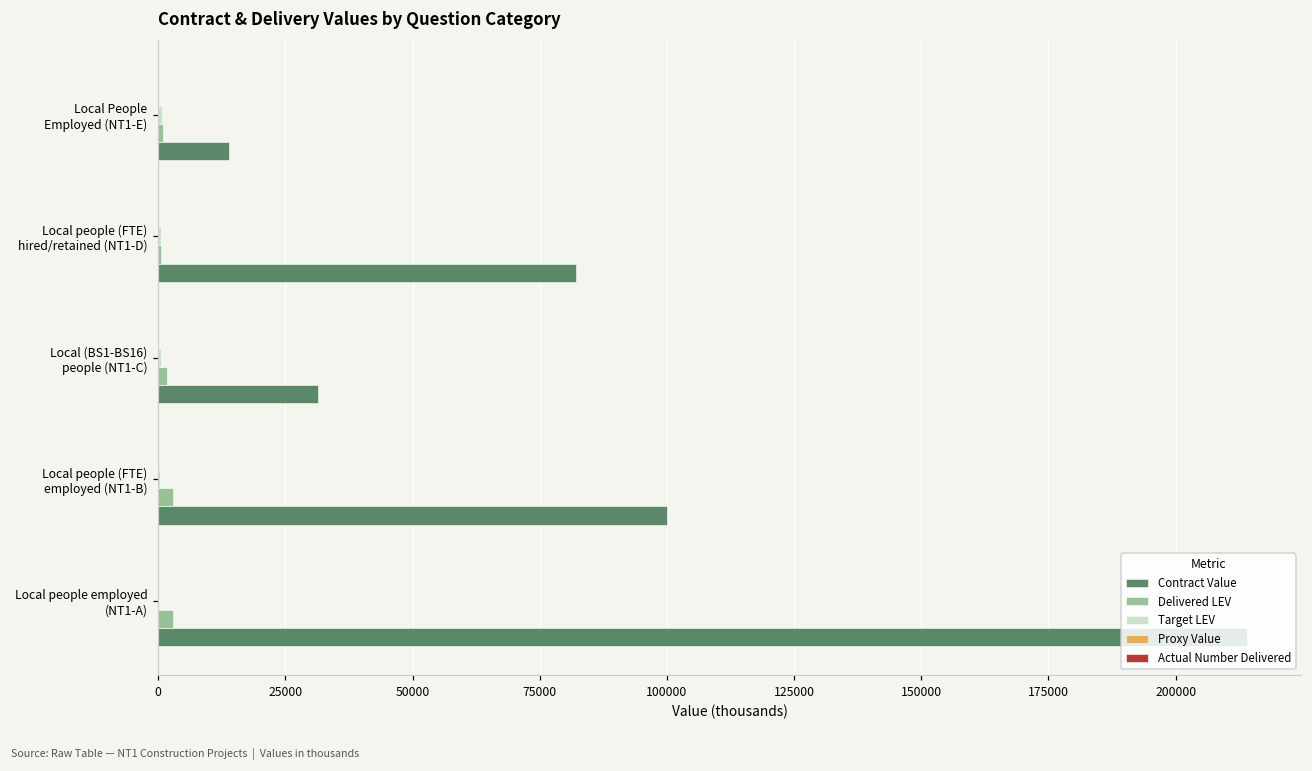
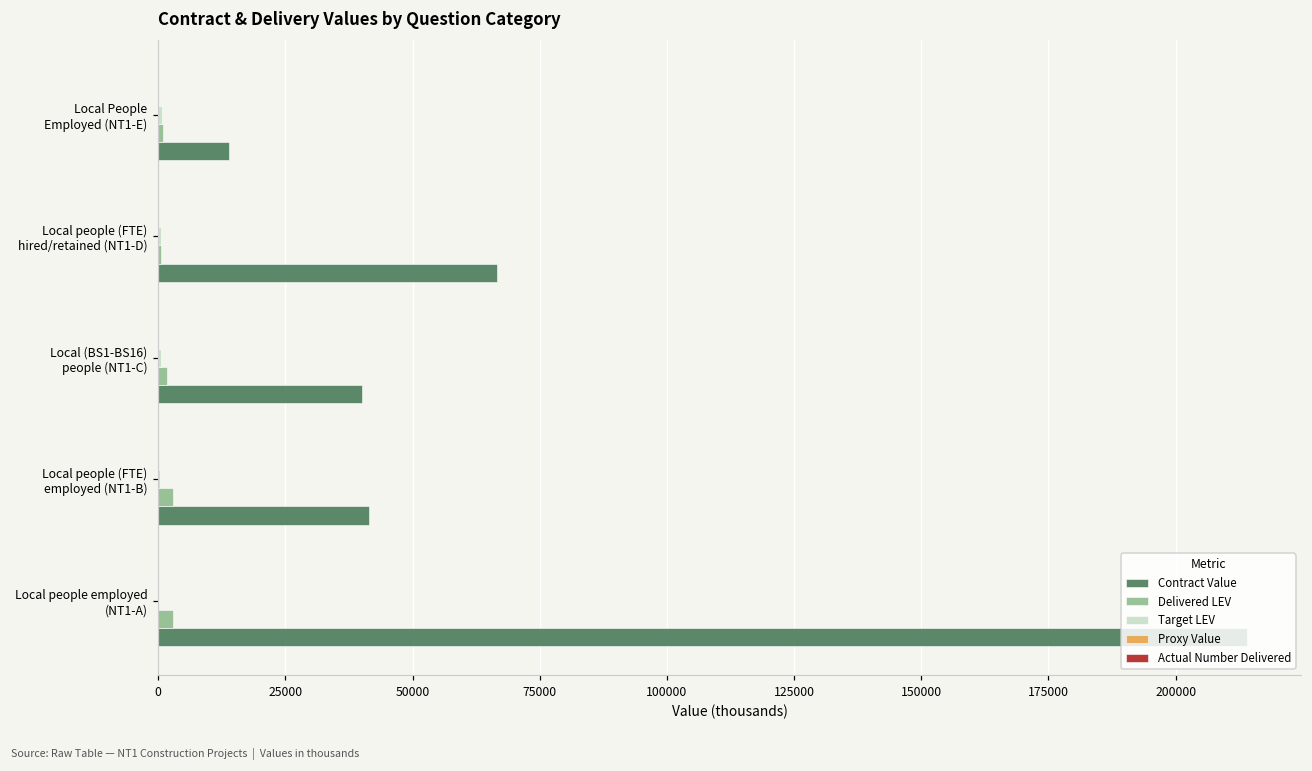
Contract Value, Local people (FTE) hired/retained (NT1-D): 82000 -> 67000
Contract Value, Local (BS1-BS16) people (NT1-C): 31000 -> 40000
Contract Value, Local people (FTE) employed (NT1-B): 100000 -> 42000
